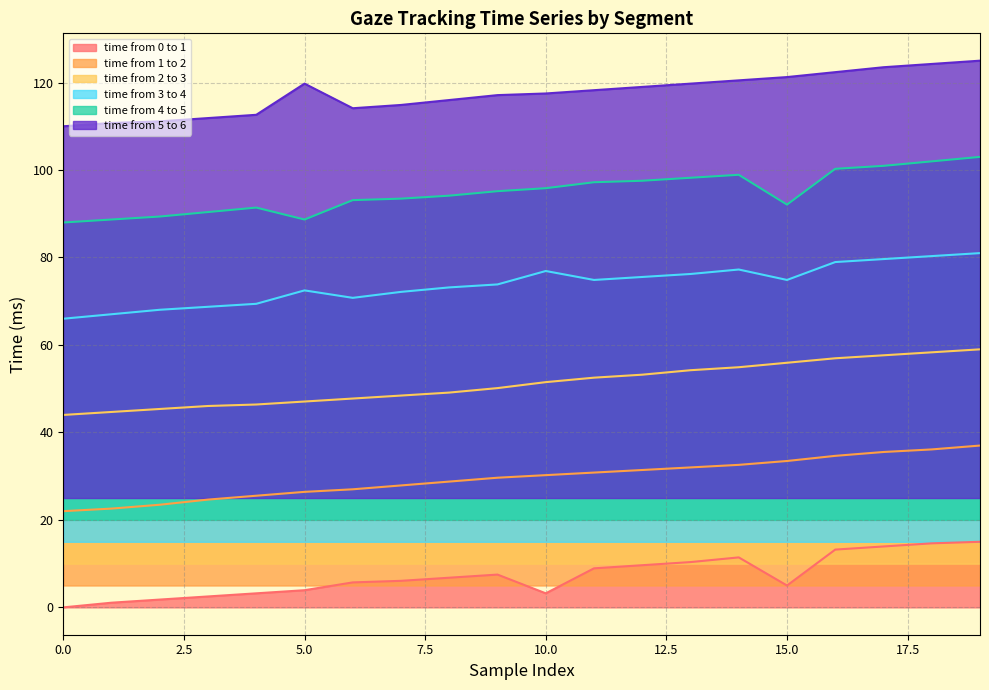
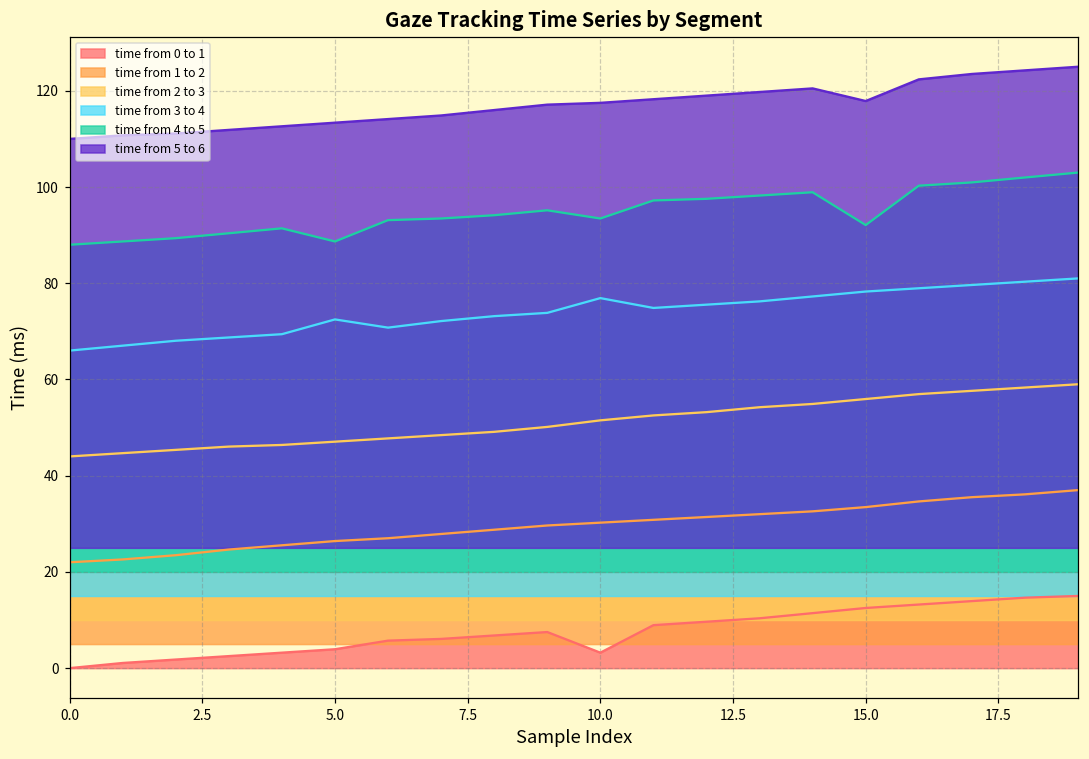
time from 5 to 6, 5.0: 120 -> 113
time from 4 to 5, 10.0: 96 -> 93
time from 0 to 1, 15.0: 5 -> 13
time from 3 to 4, 15.0: 75 -> 78
time from 5 to 6, 15.0: 121 -> 118
